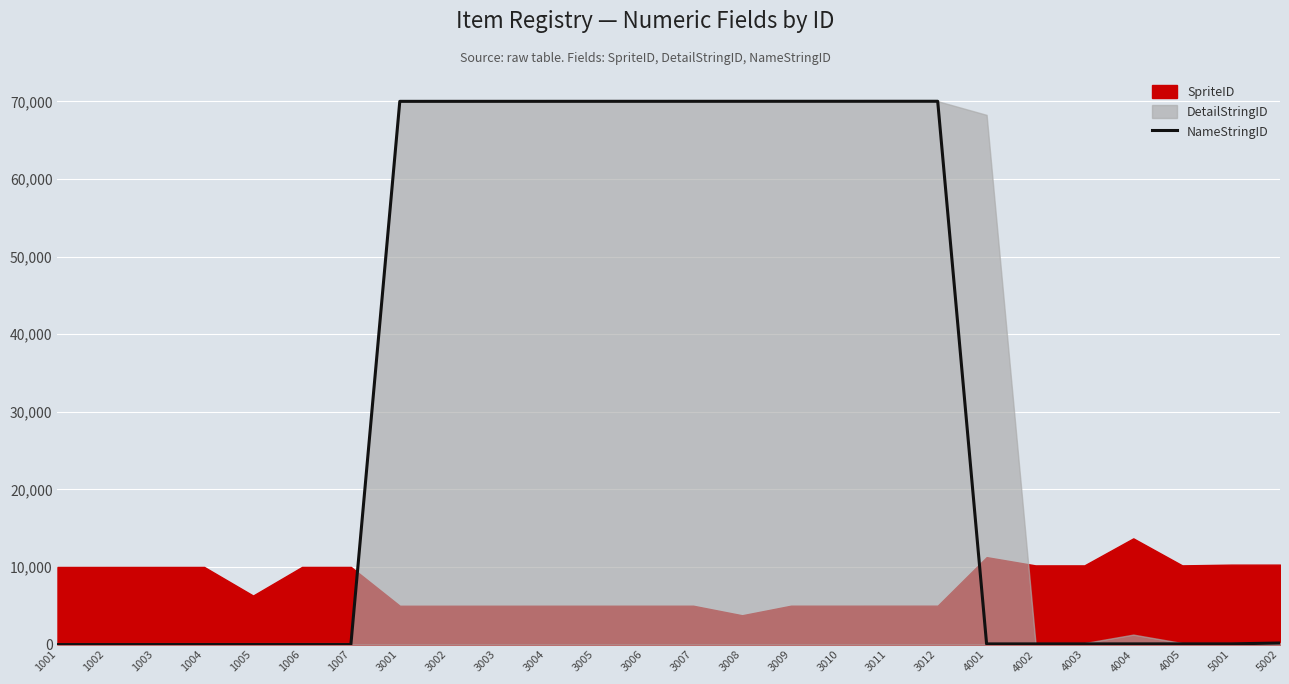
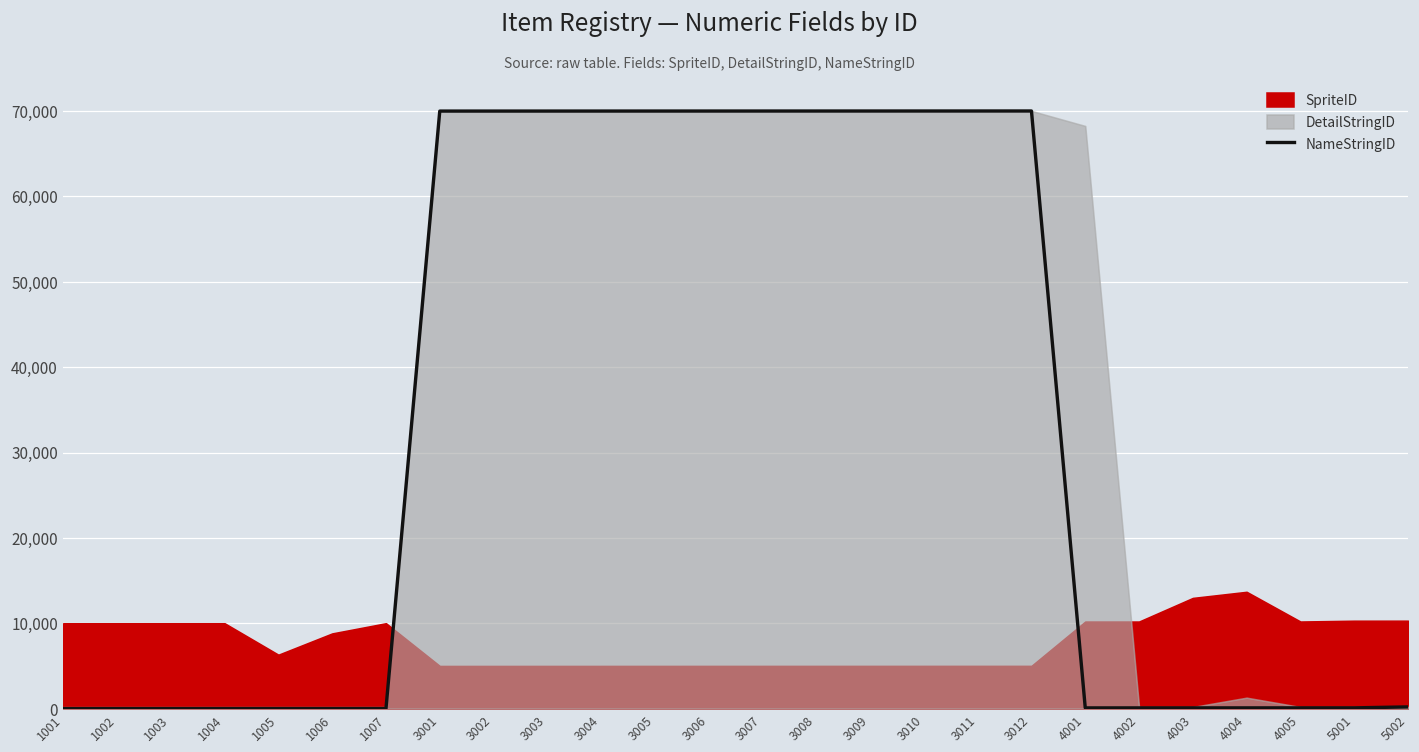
SpriteID, 1006: 10,000 -> 9,000
SpriteID, 3008: 4,000 -> 5,000
SpriteID, 4001: 11,000 -> 10,000
SpriteID, 4003: 10,000 -> 13,000
